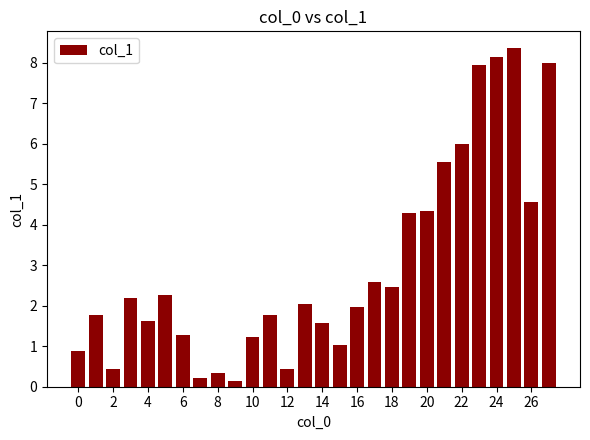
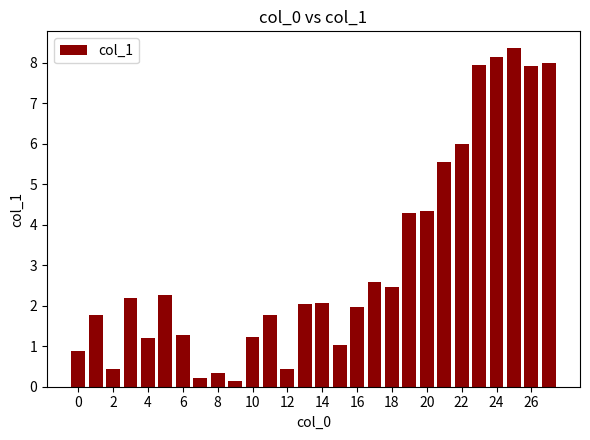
4: 1.6 -> 1.2
14: 1.6 -> 2.1
26: 4.6 -> 7.9
